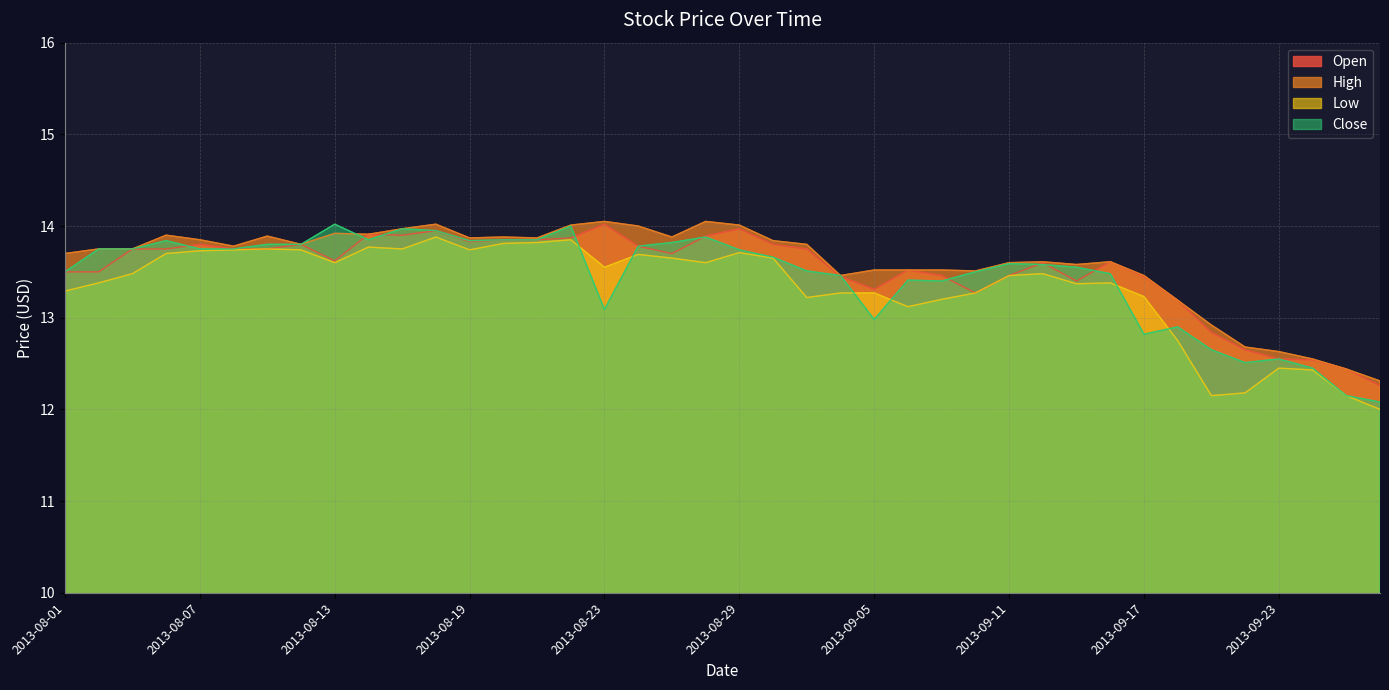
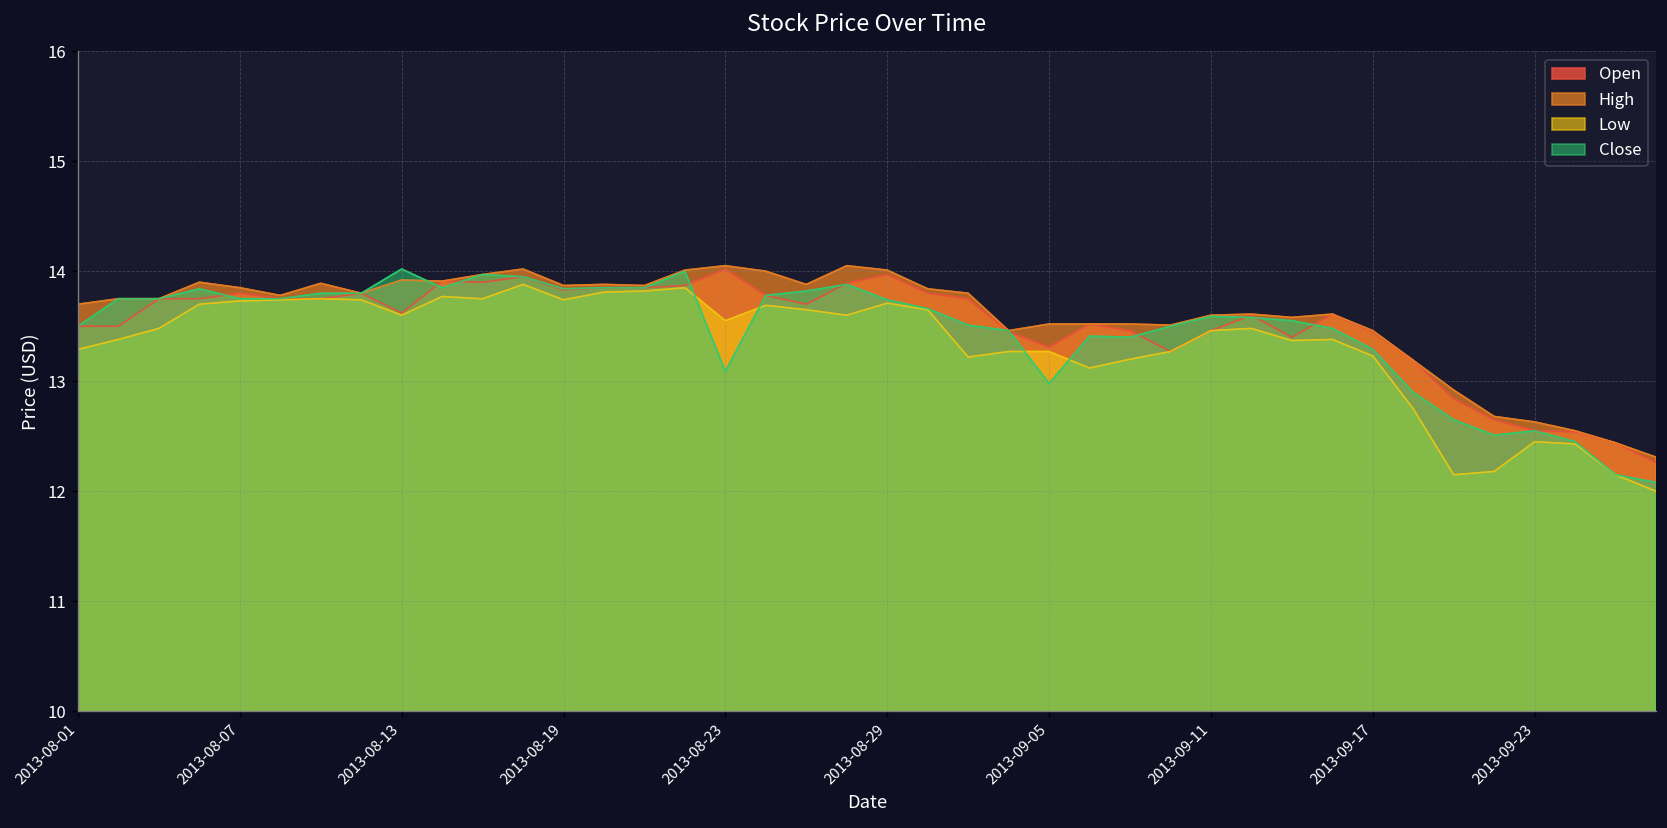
Close, 2013-09-17: 12.8 -> 13.3
